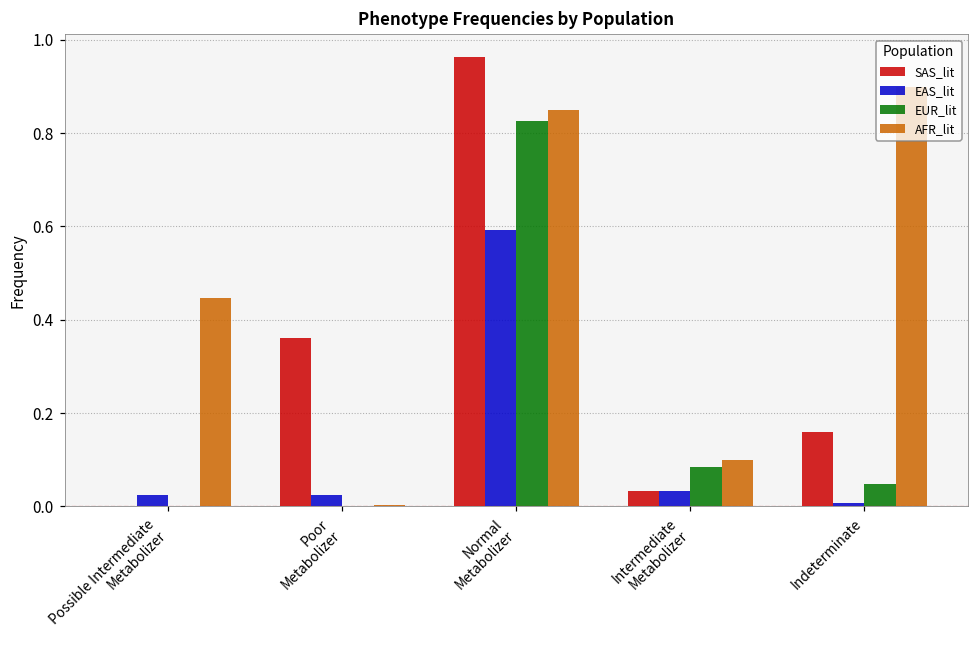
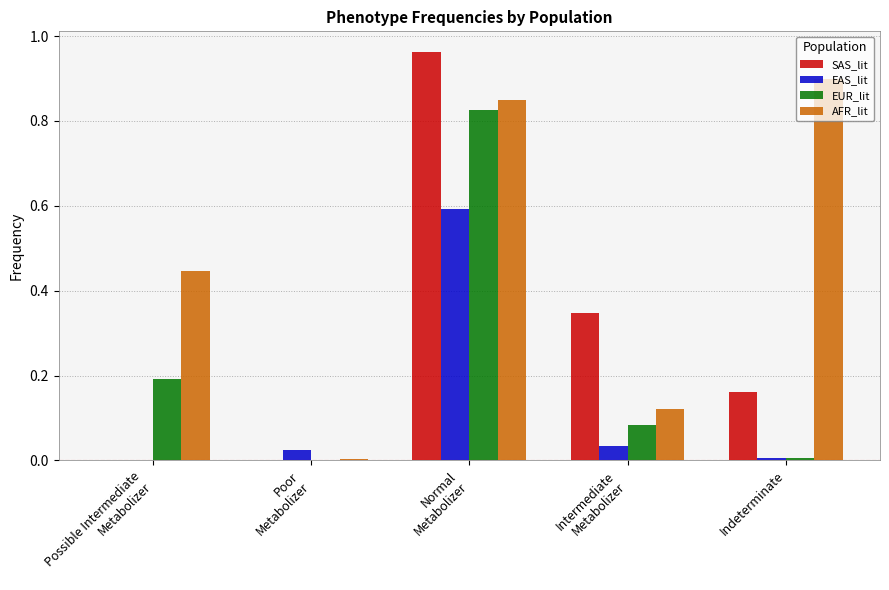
EAS_lit, Possible Intermediate Metabolizer: 0.03 -> 0.00
EUR_lit, Possible Intermediate Metabolizer: 0.00 -> 0.19
SAS_lit, Poor Metabolizer: 0.36 -> 0.00
SAS_lit, Intermediate Metabolizer: 0.03 -> 0.35
AFR_lit, Intermediate Metabolizer: 0.10 -> 0.12
EUR_lit, Indeterminate: 0.05 -> 0.00
